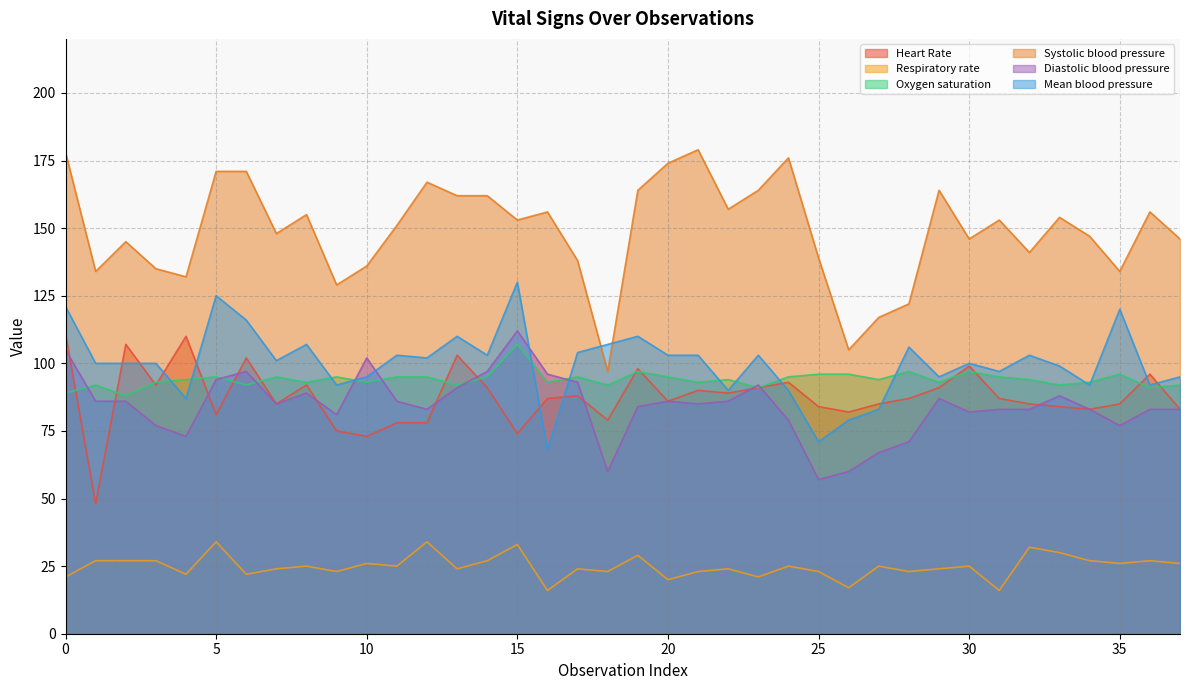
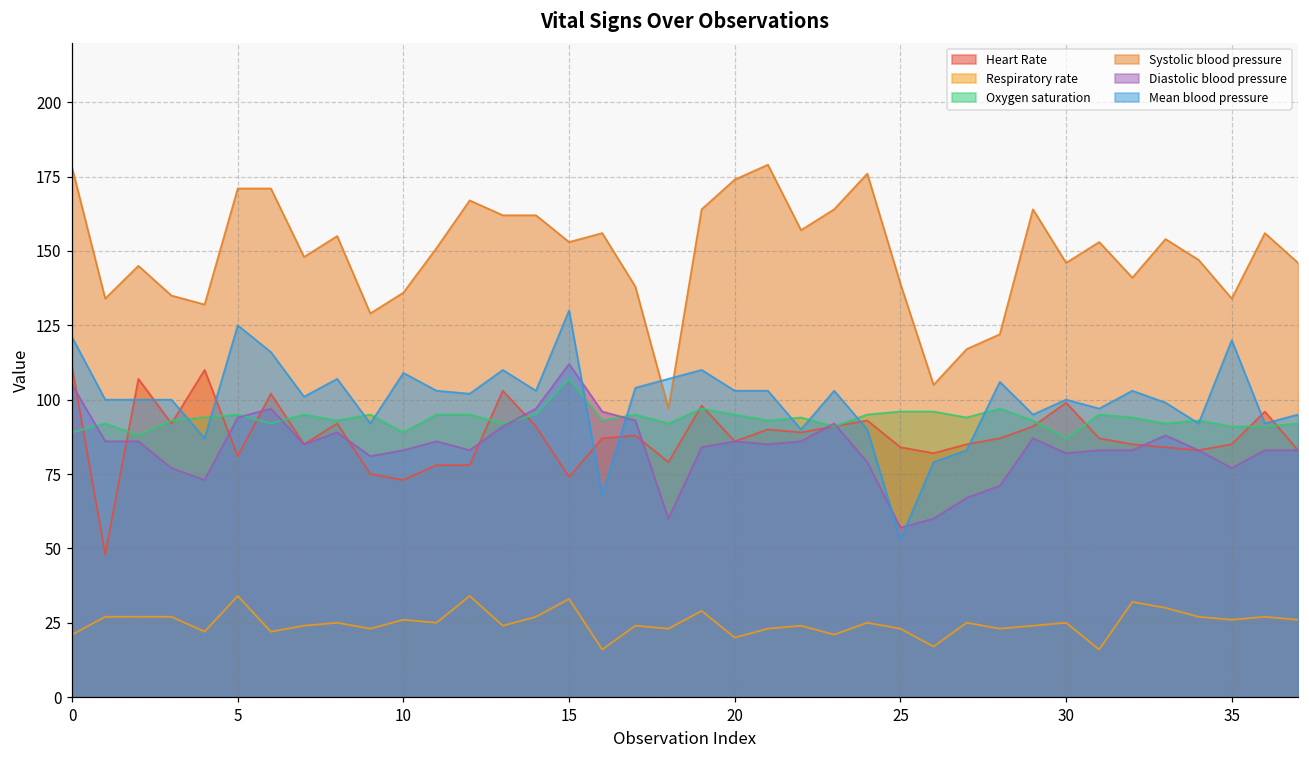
Oxygen saturation, 10: 93 -> 89
Diastolic blood pressure, 10: 102 -> 83
Mean blood pressure, 10: 95 -> 109
Mean blood pressure, 25: 71 -> 53
Oxygen saturation, 30: 97 -> 87
Oxygen saturation, 35: 96 -> 91
